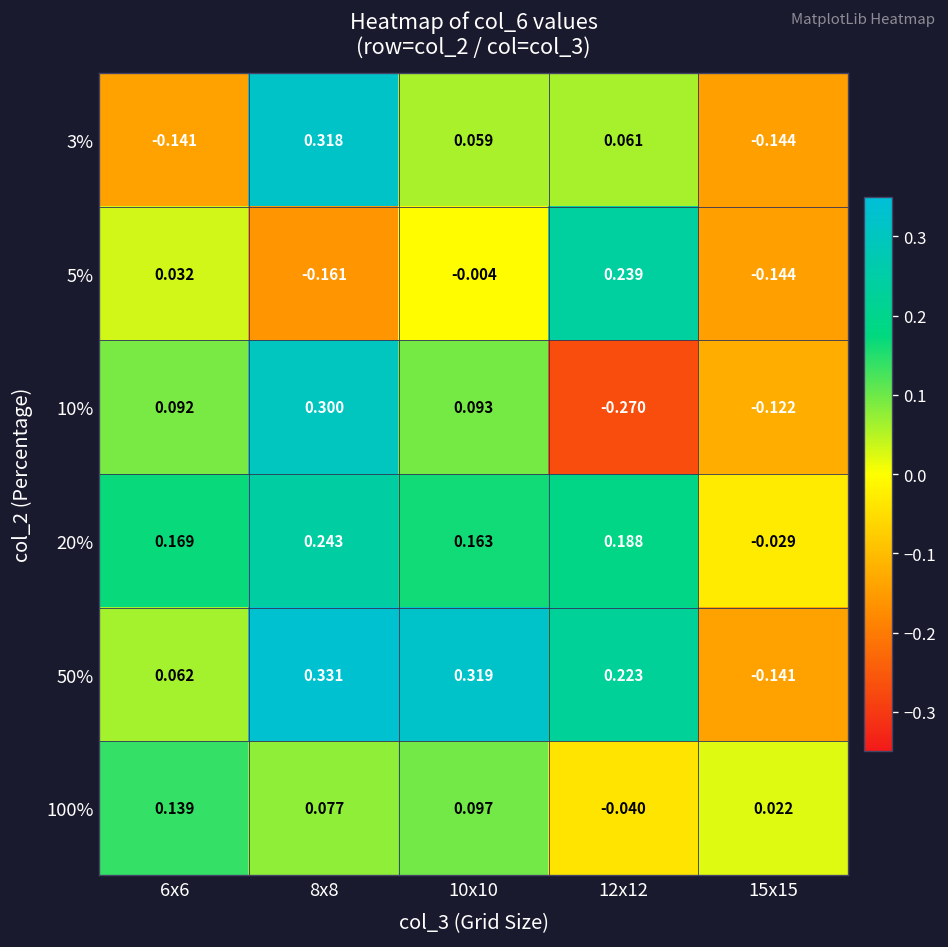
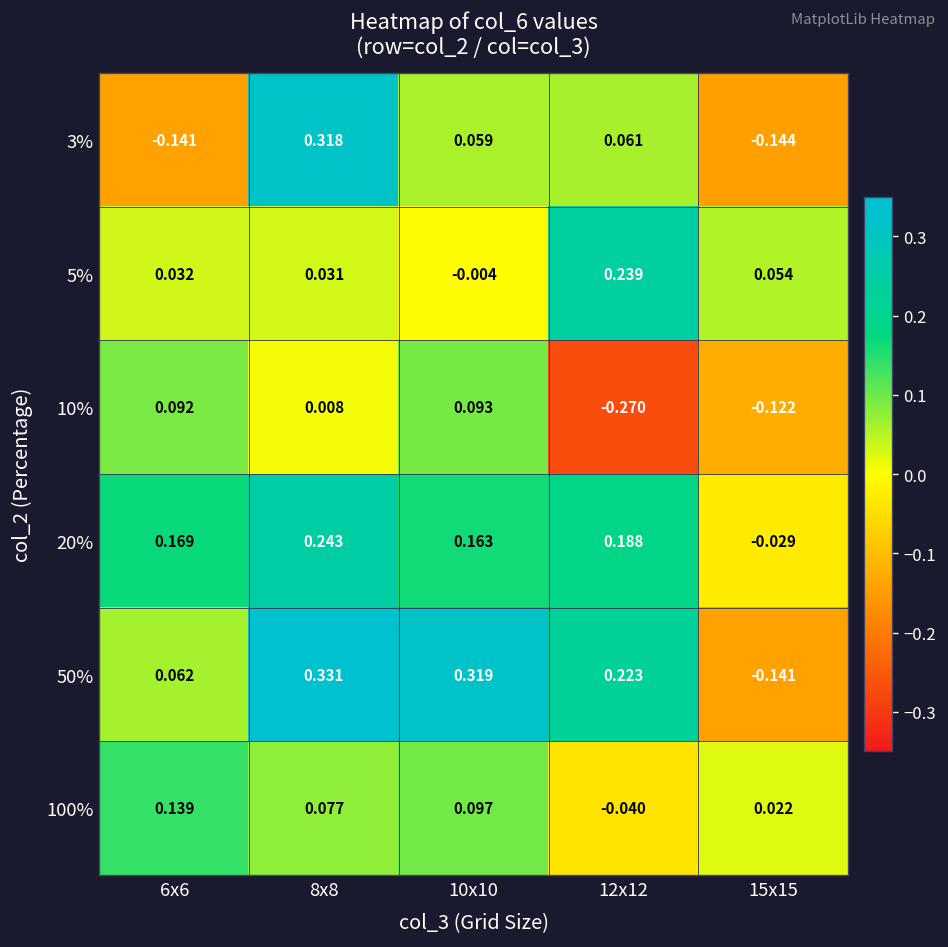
5%, 8x8: -0.161 -> 0.031
5%, 15x15: -0.144 -> 0.054
10%, 8x8: 0.300 -> 0.008
